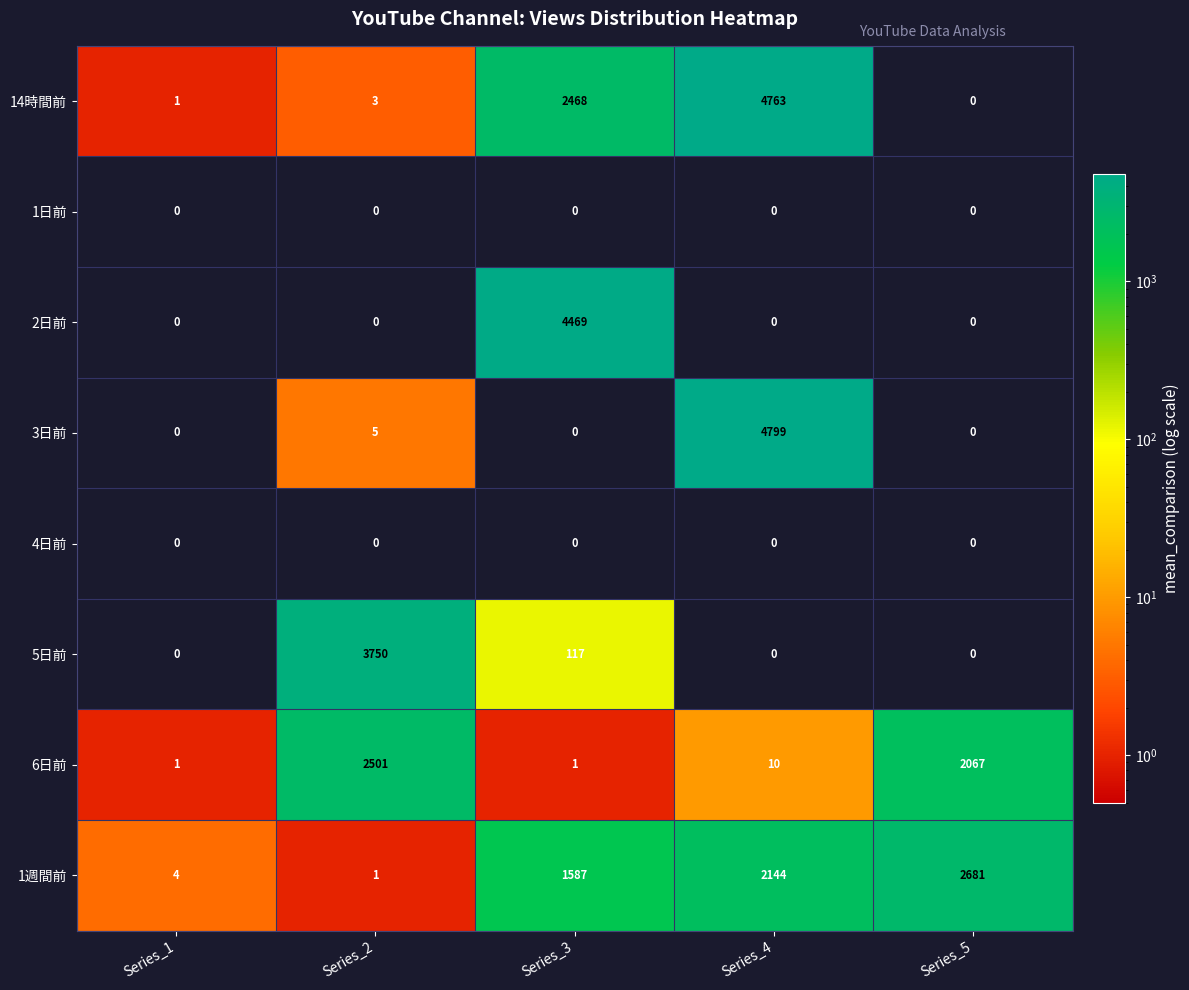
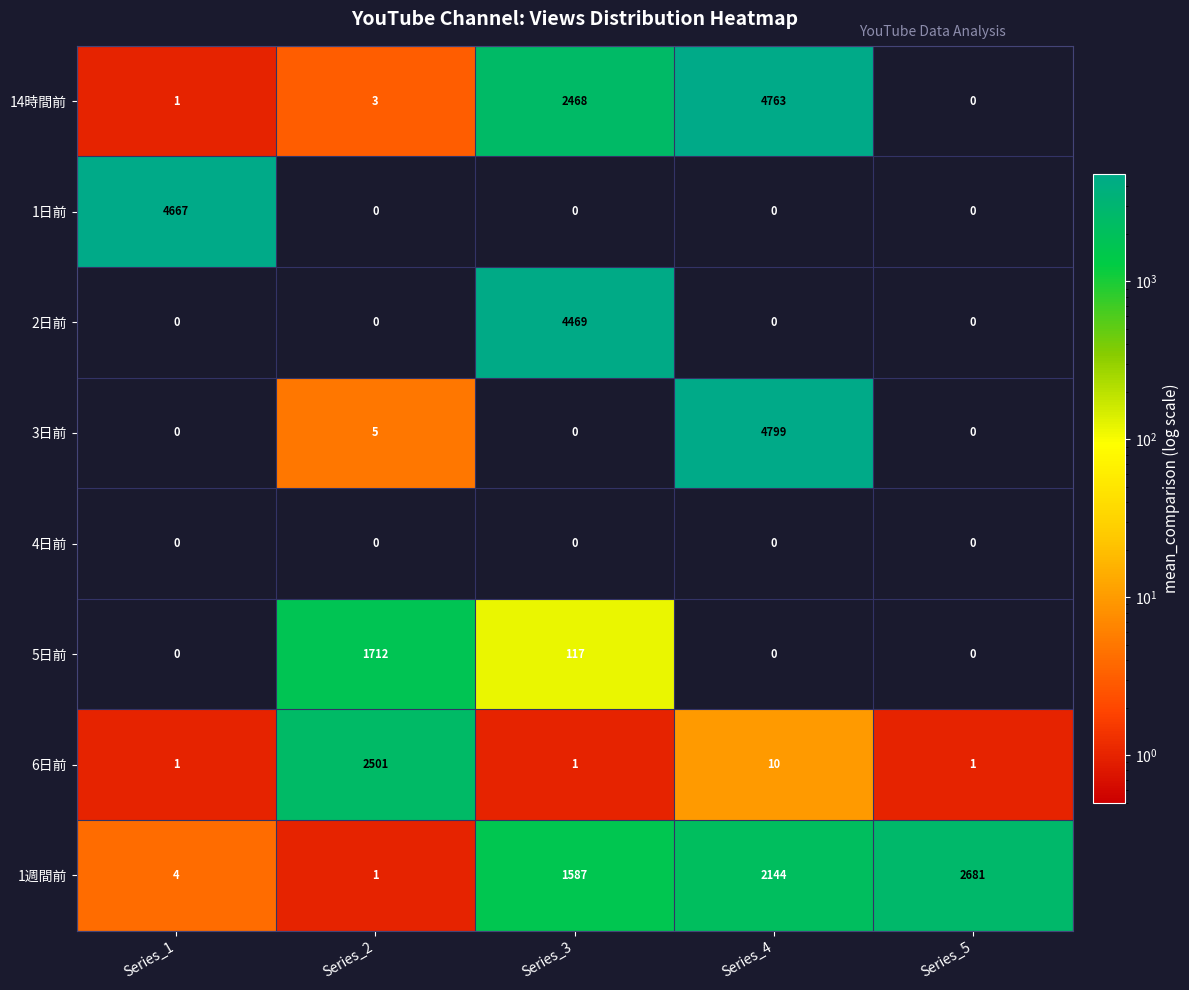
1日前, Series_1: 0 -> 4667
5日前, Series_2: 3750 -> 1712
6日前, Series_5: 2067 -> 1
